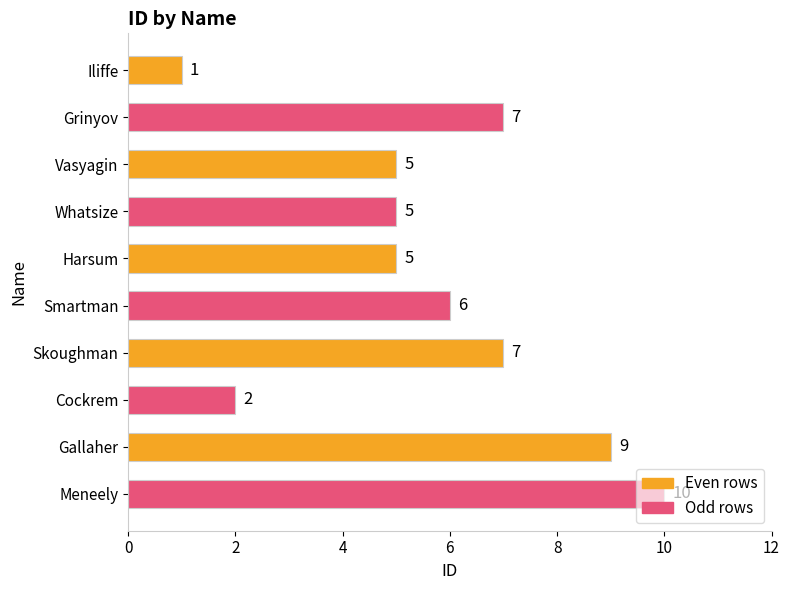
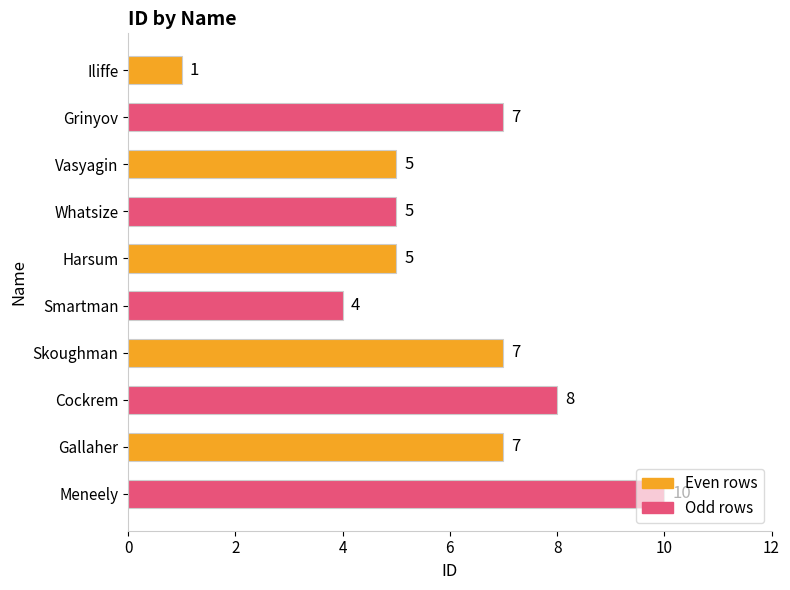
Smartman: 6 -> 4
Cockrem: 2 -> 8
Gallaher: 9 -> 7
